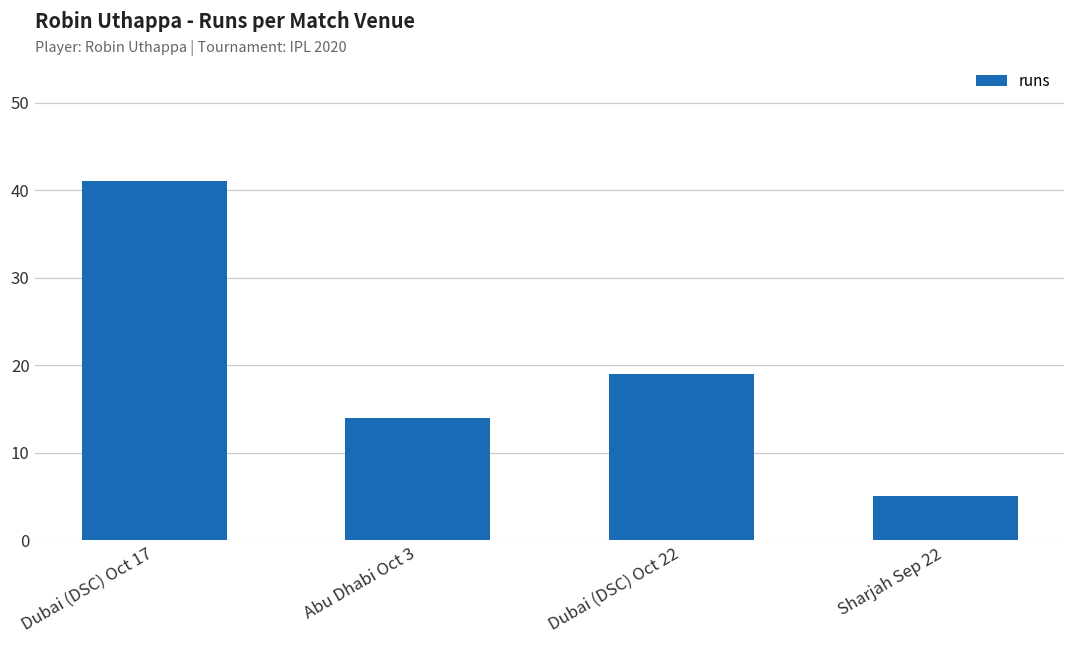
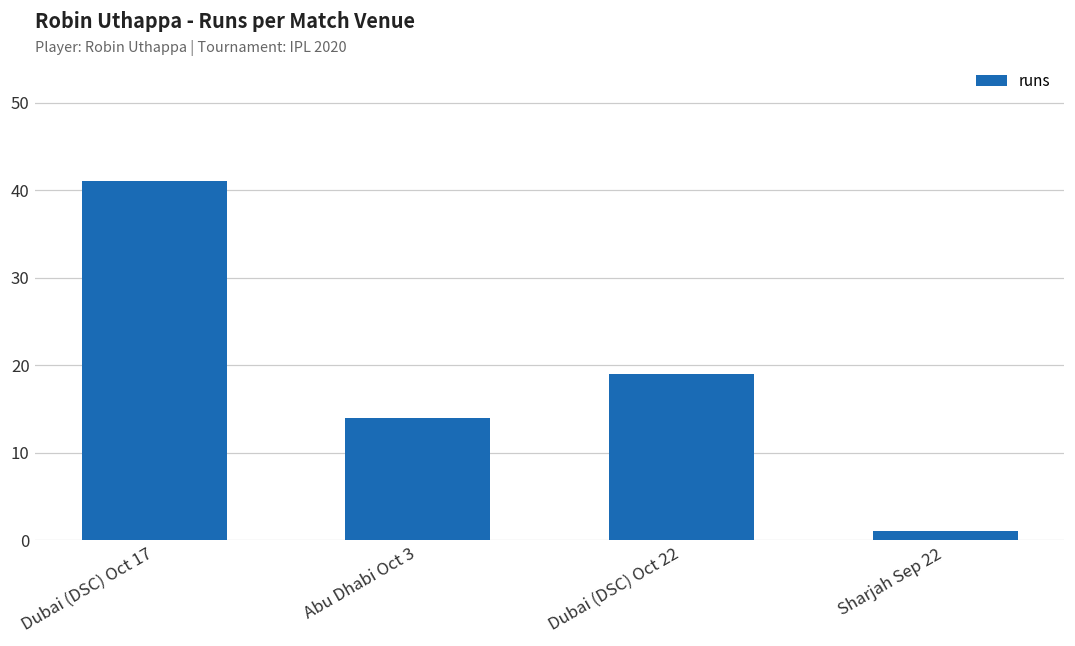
Sharjah Sep 22: 5 -> 1
